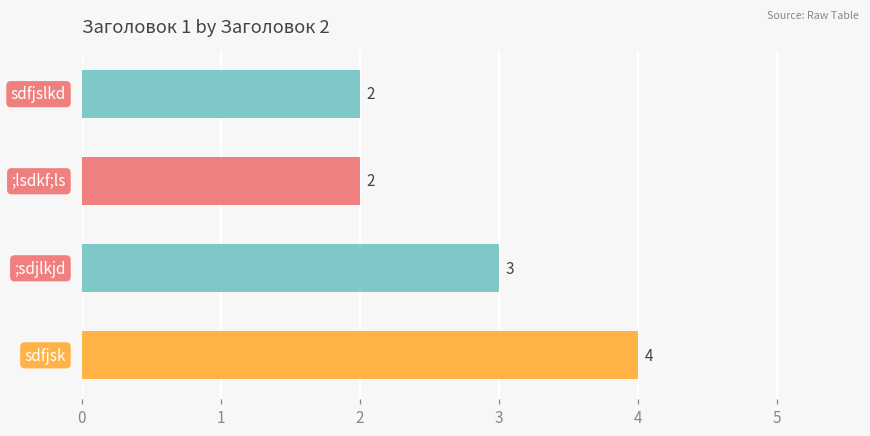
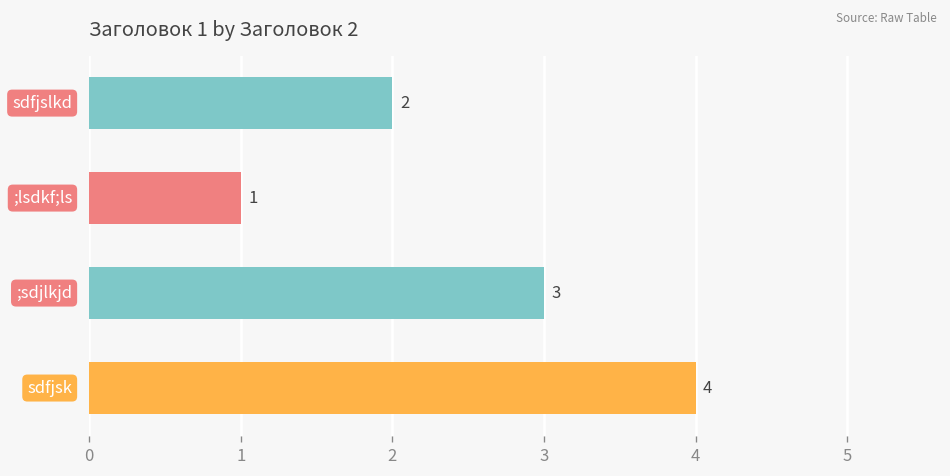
;lsdkf;ls: 2 -> 1
